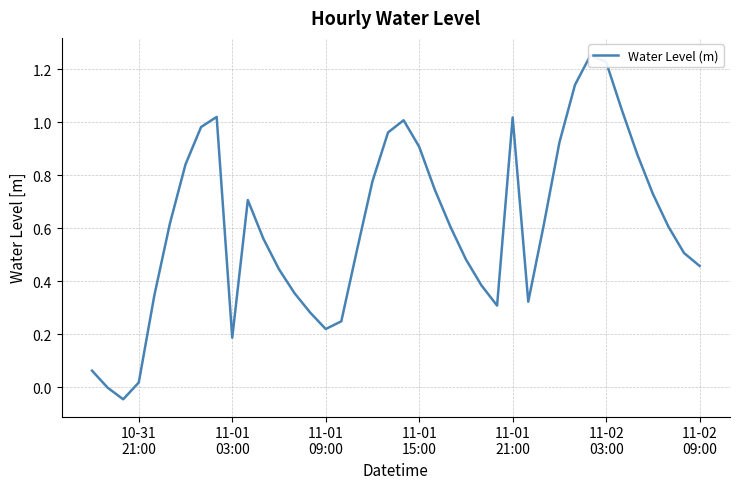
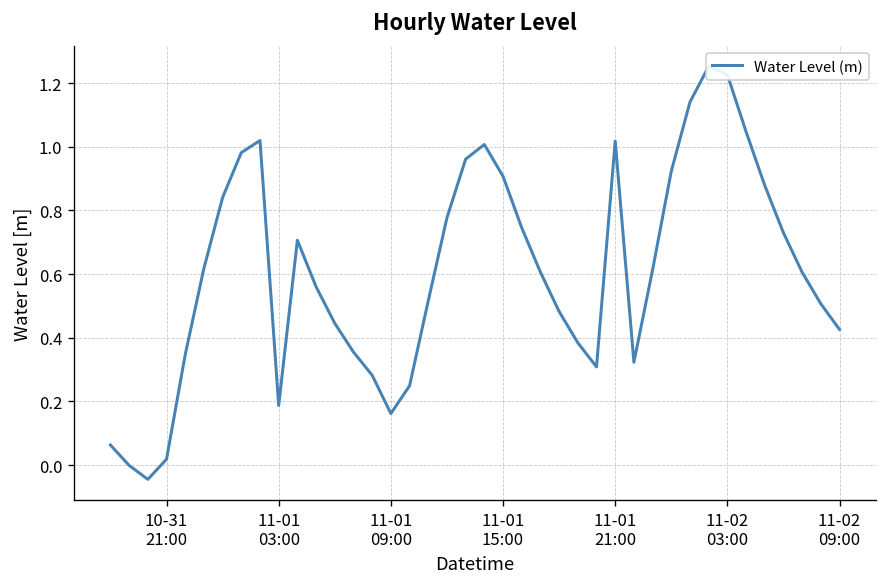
11-01 09:00: 0.22 -> 0.16
11-02 09:00: 0.46 -> 0.43
